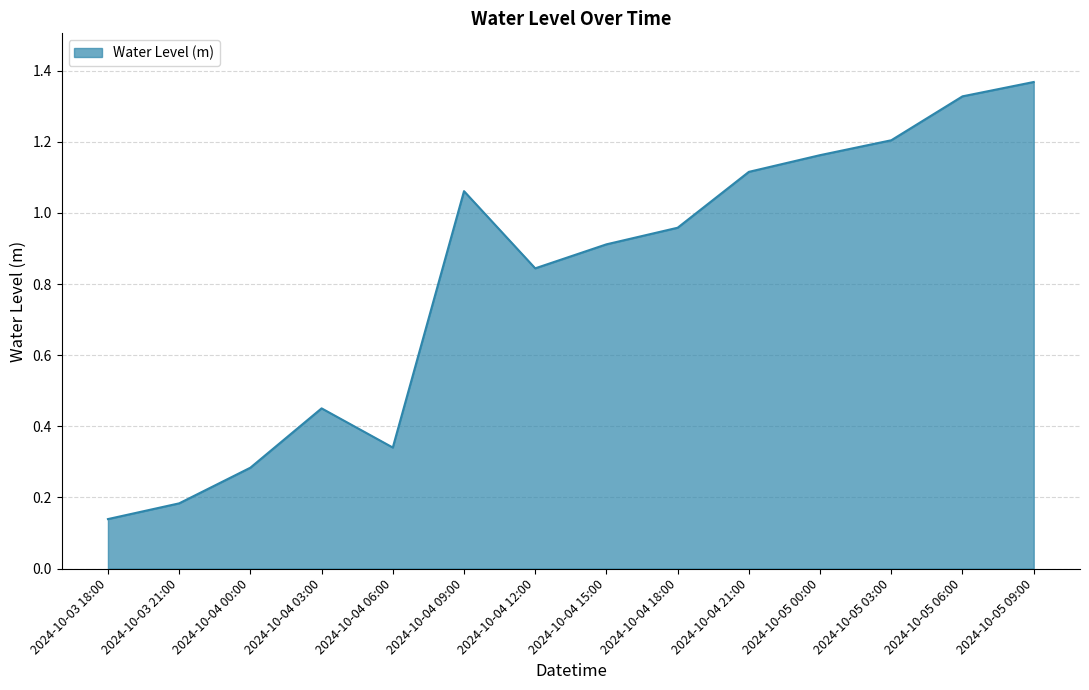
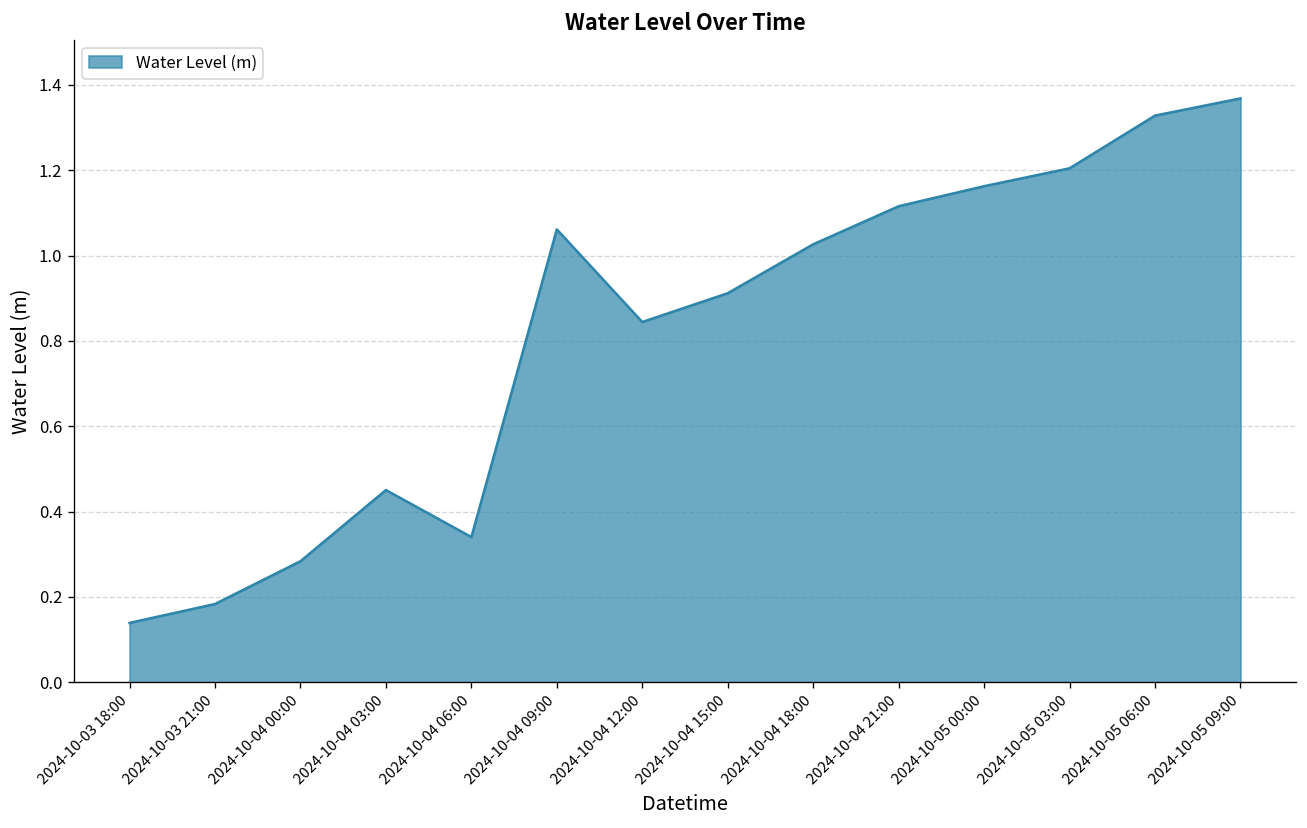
2024-10-04 18:00: 0.96 -> 1.03
